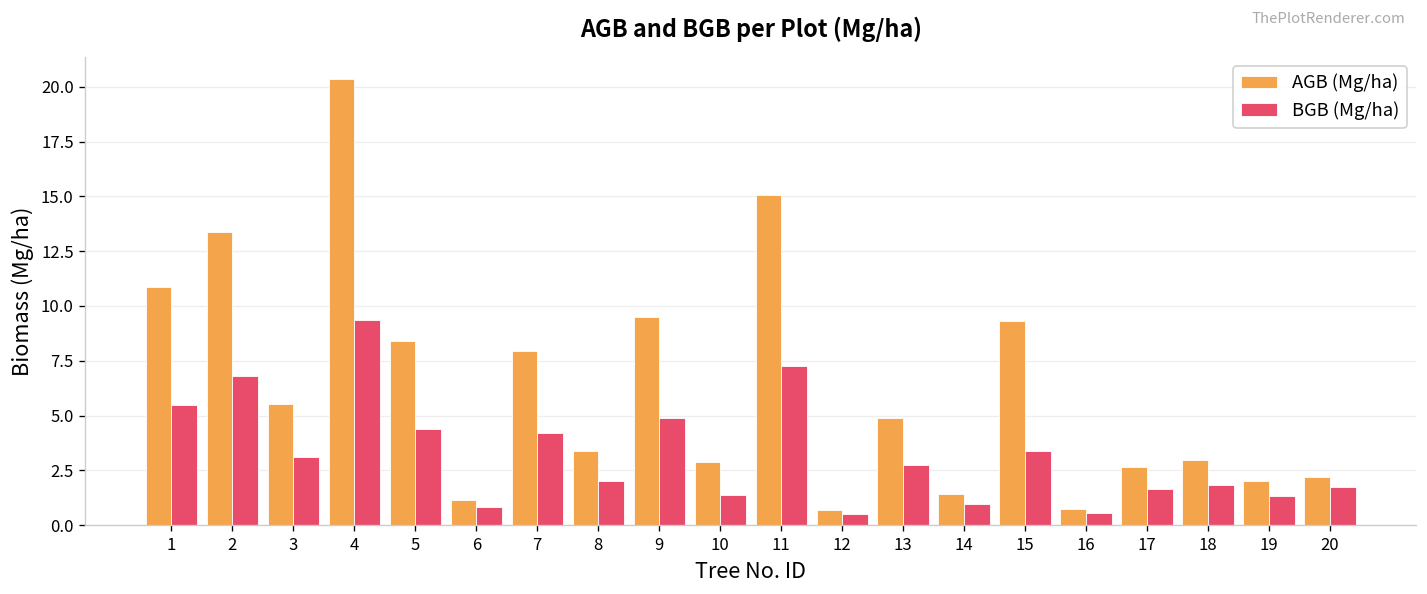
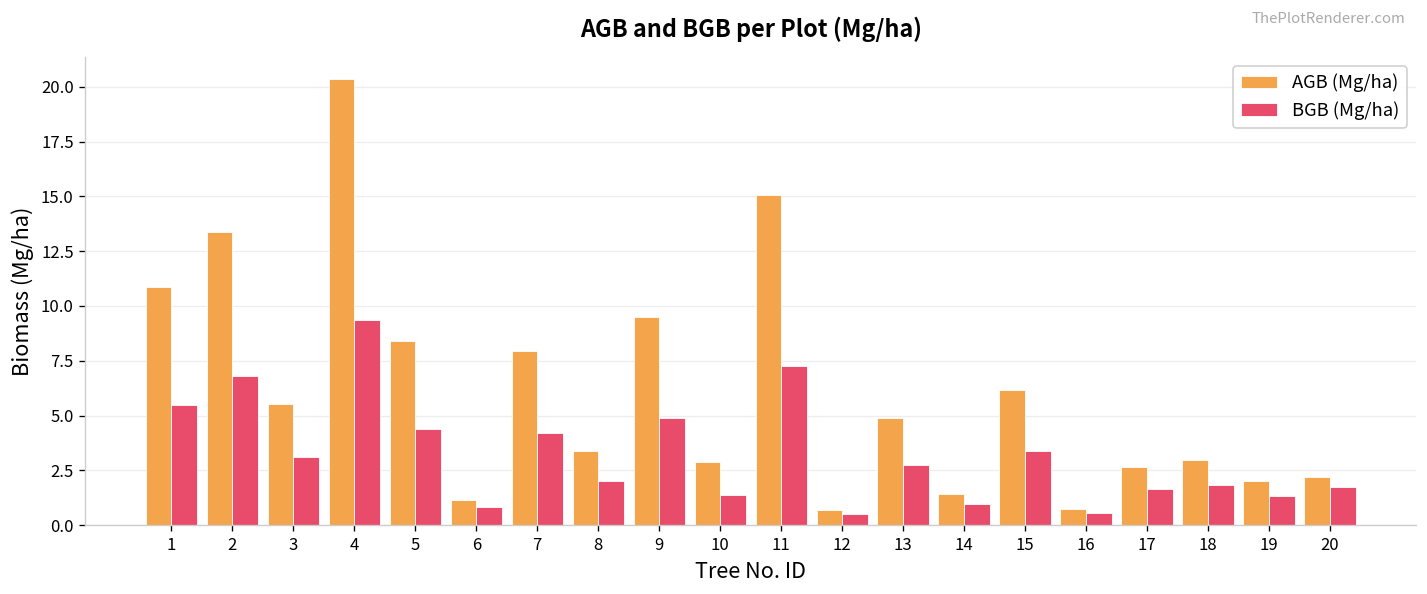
AGB (Mg/ha), 15: 9.3 -> 6.2
